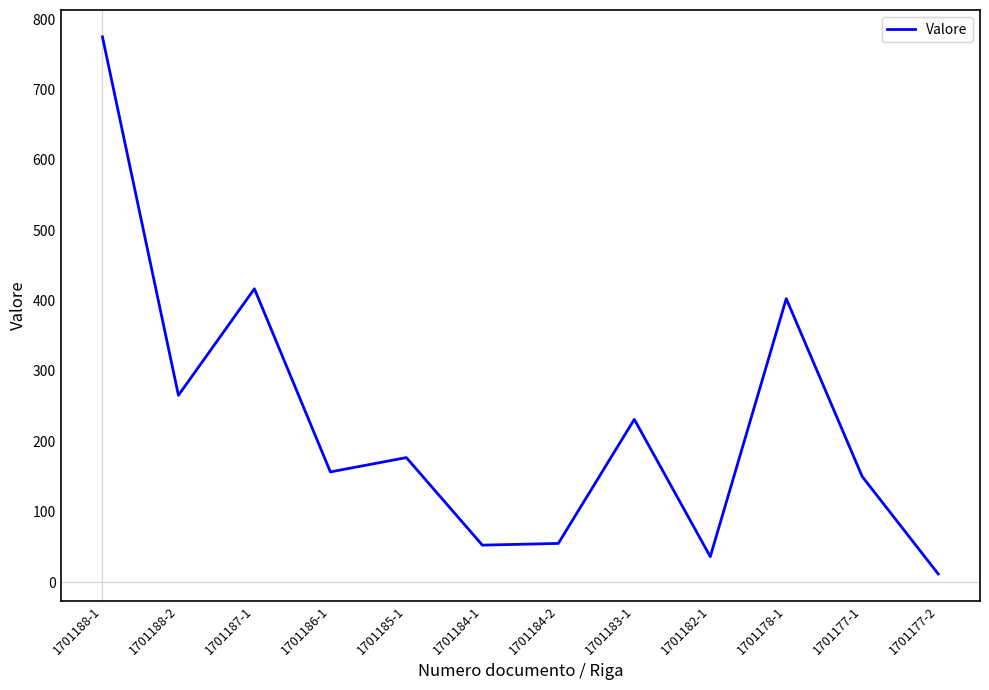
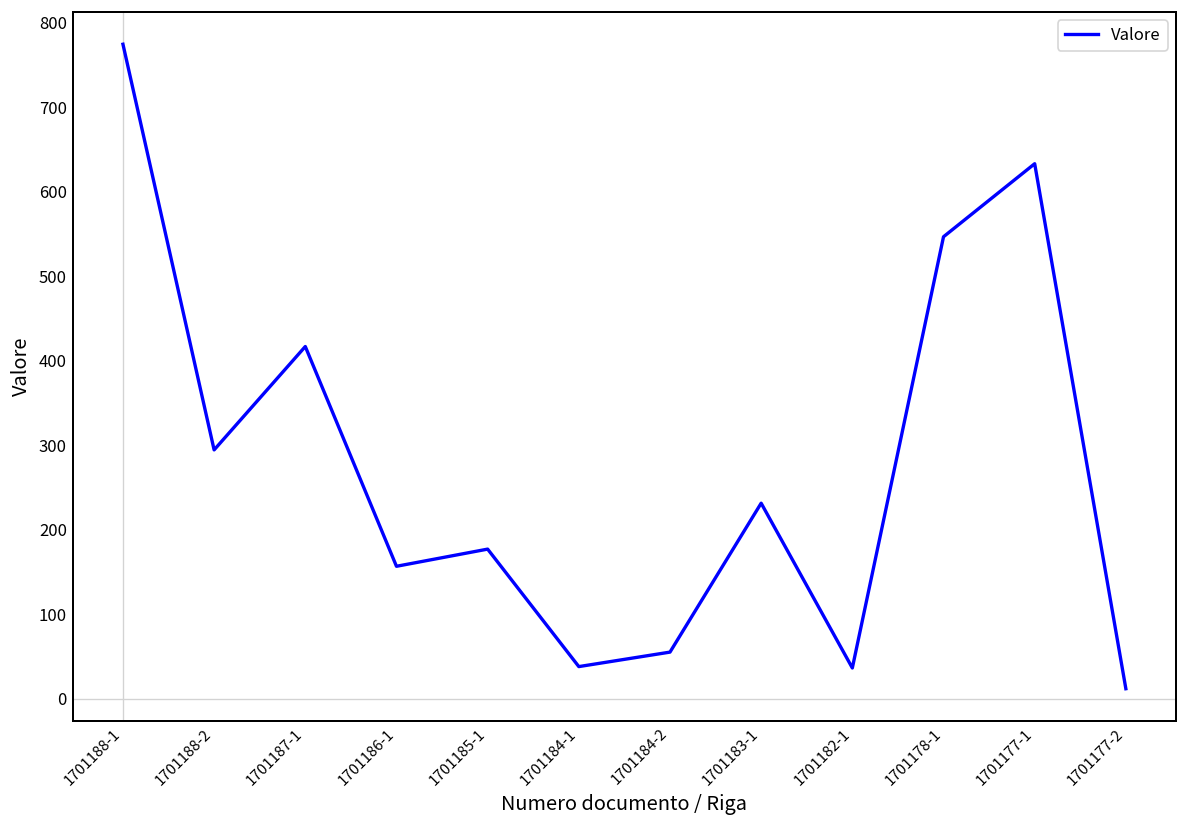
1701188-2: 270 -> 290
1701184-1: 50 -> 40
1701178-1: 400 -> 550
1701177-1: 150 -> 630
